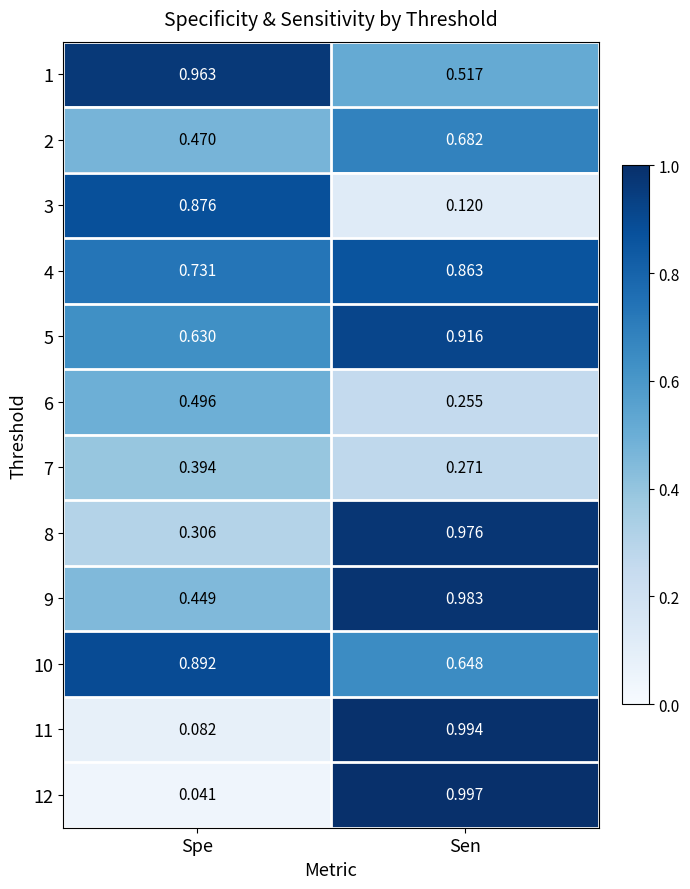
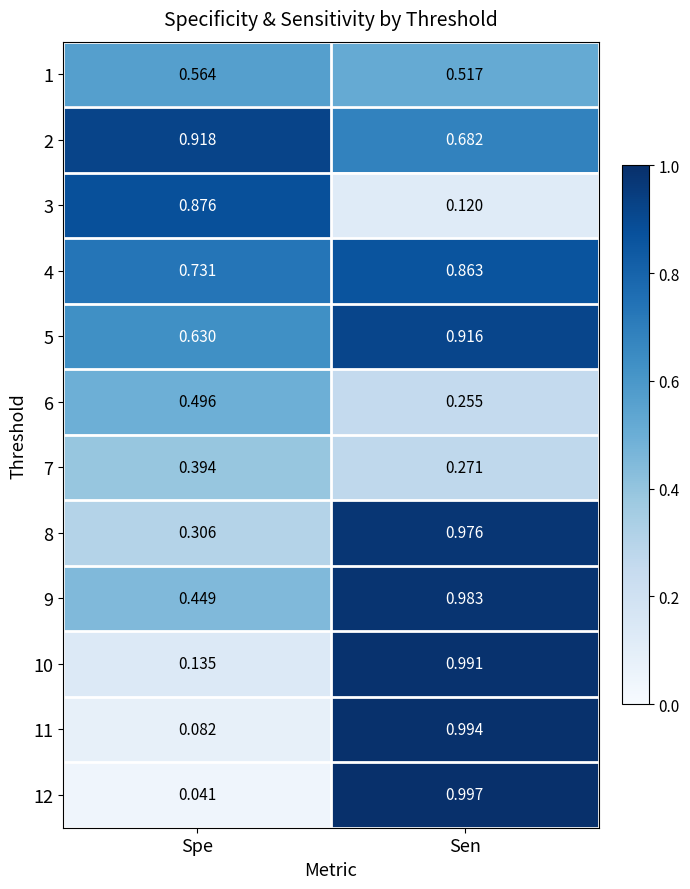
1, Spe: 0.963 -> 0.564
2, Spe: 0.470 -> 0.918
10, Spe: 0.892 -> 0.135
10, Sen: 0.648 -> 0.991
